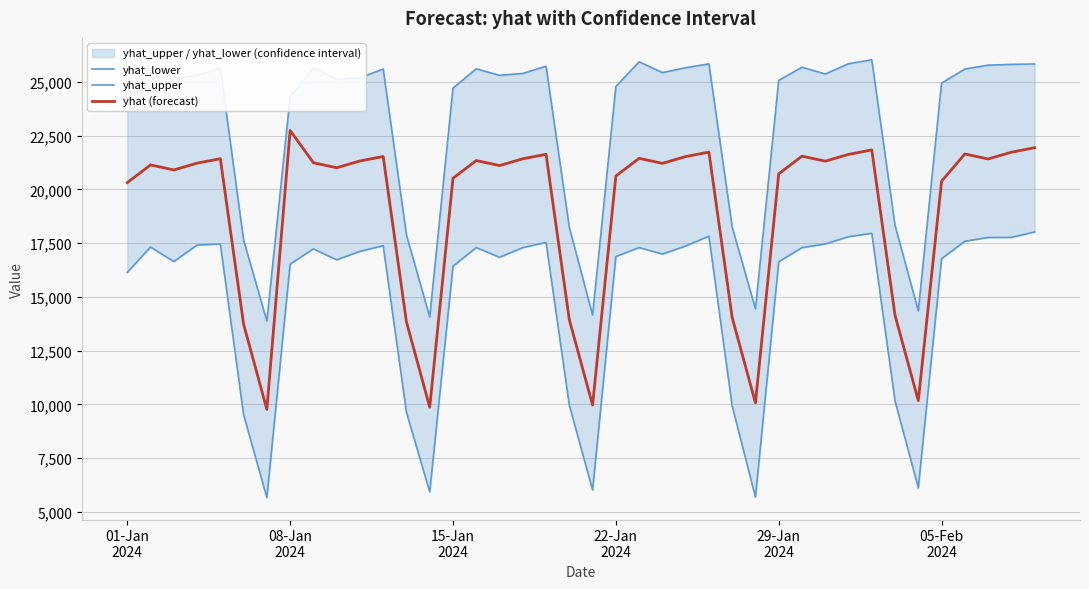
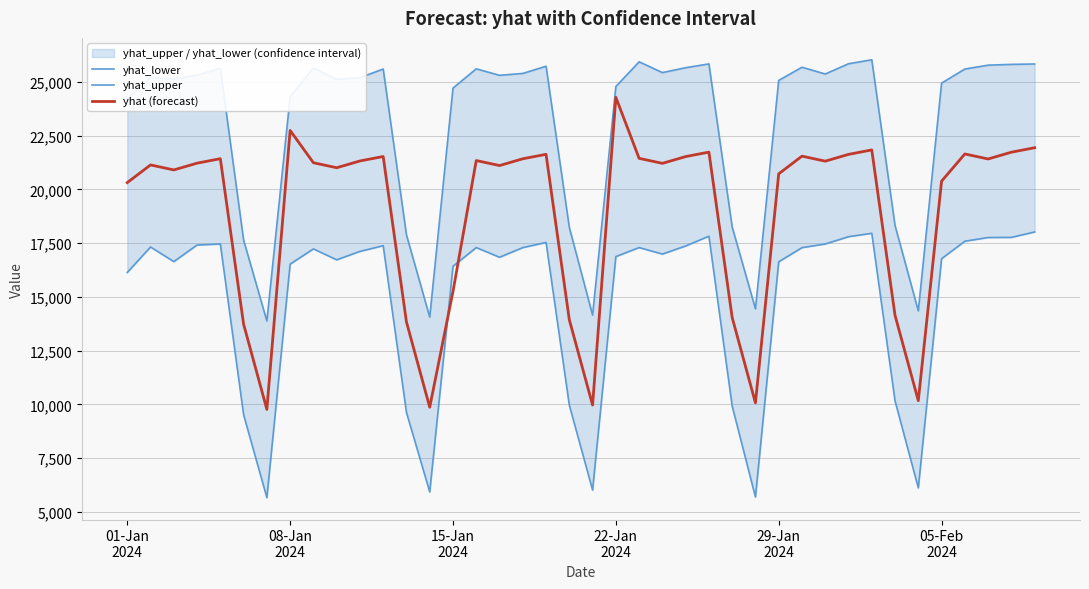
yhat (forecast), 15-Jan 2024: 20,500 -> 15,300
yhat (forecast), 22-Jan 2024: 20,600 -> 24,300
